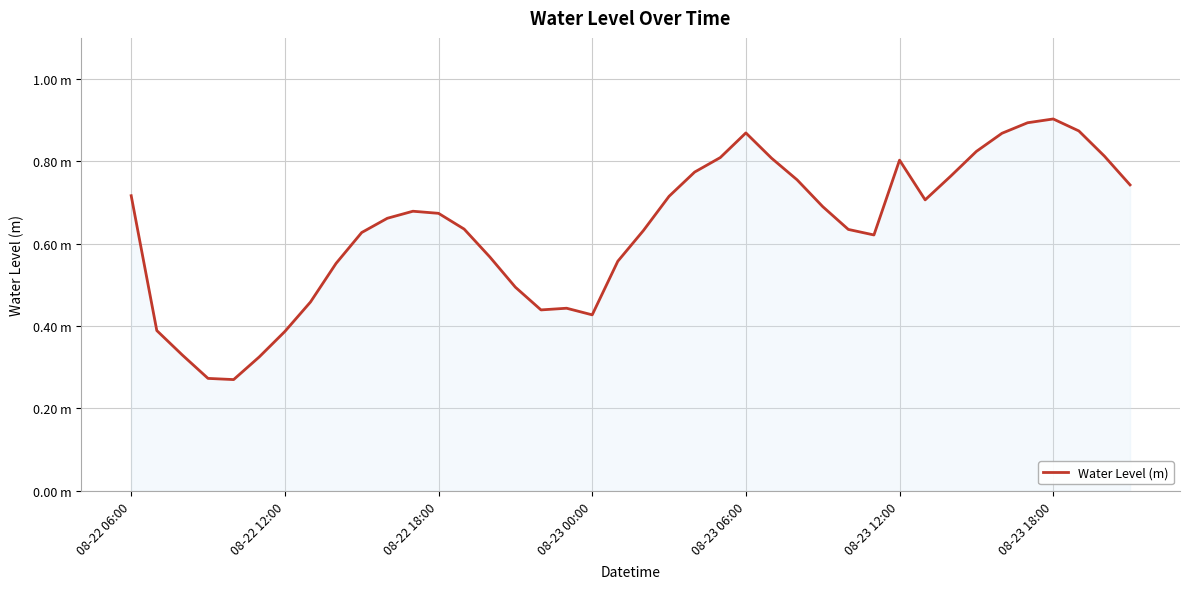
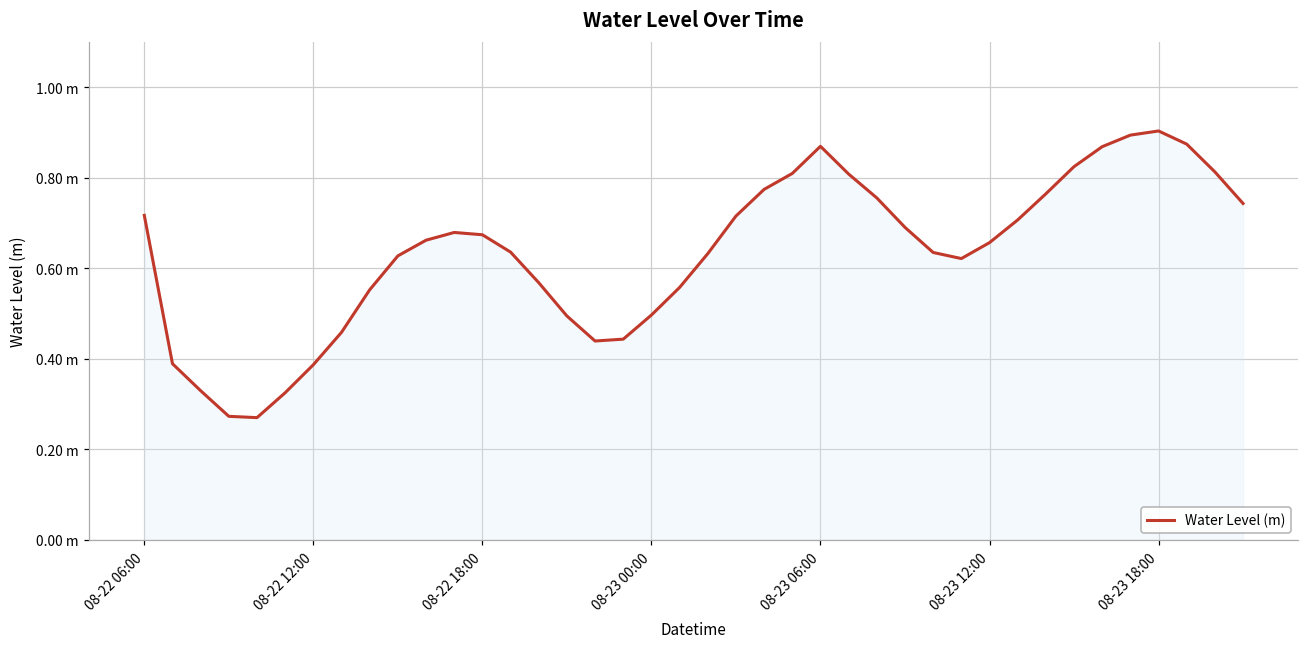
08-23 00:00: 0.43 m -> 0.50 m
08-23 12:00: 0.80 m -> 0.66 m
